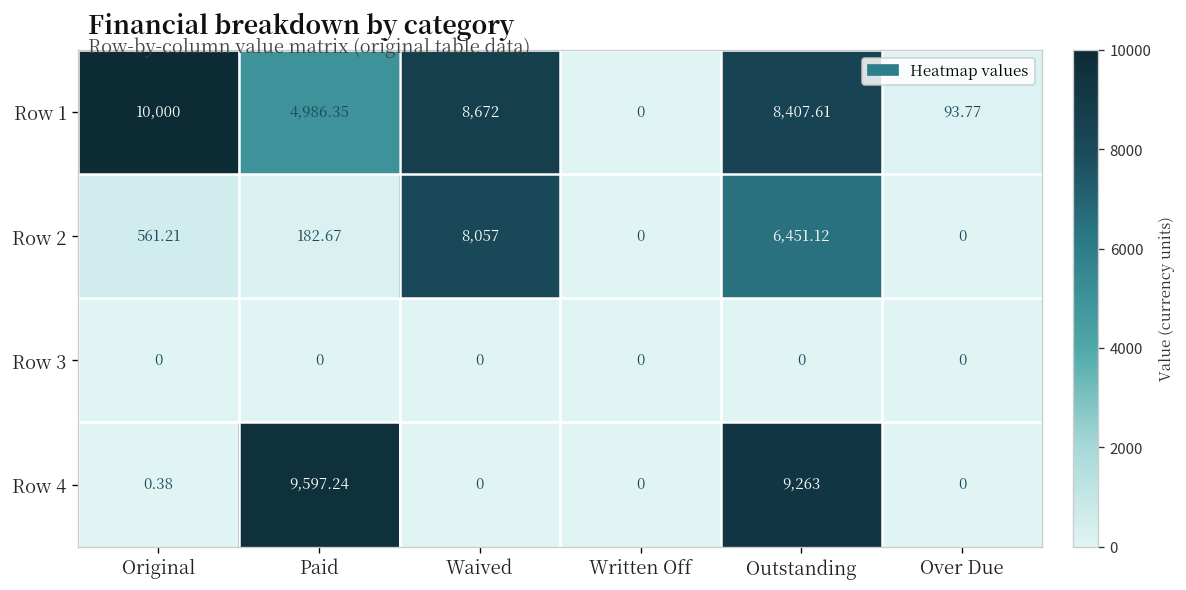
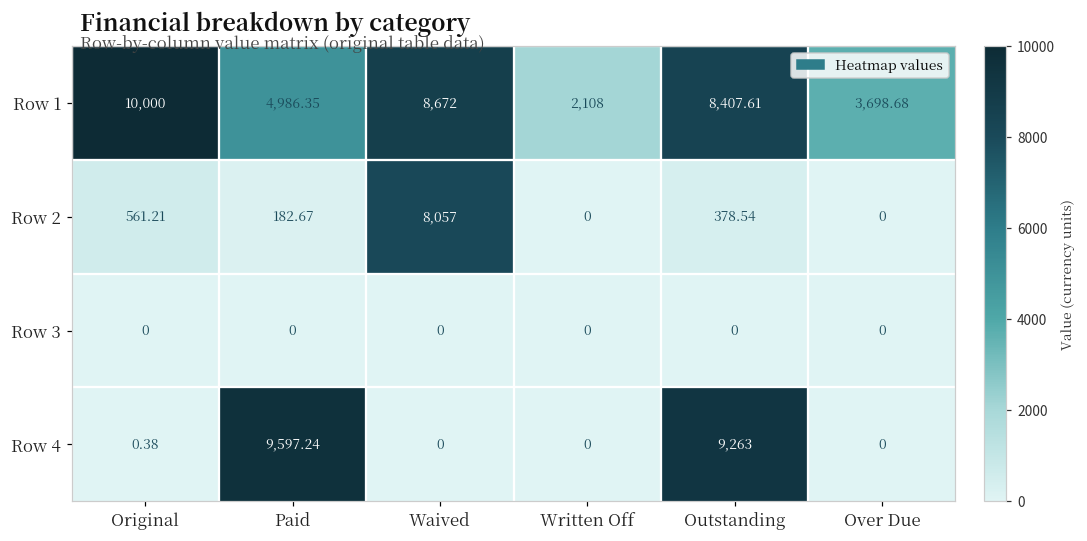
Row 1, Written Off: 0 -> 2,108
Row 1, Over Due: 93.77 -> 3,698.68
Row 2, Outstanding: 6,451.12 -> 378.54
